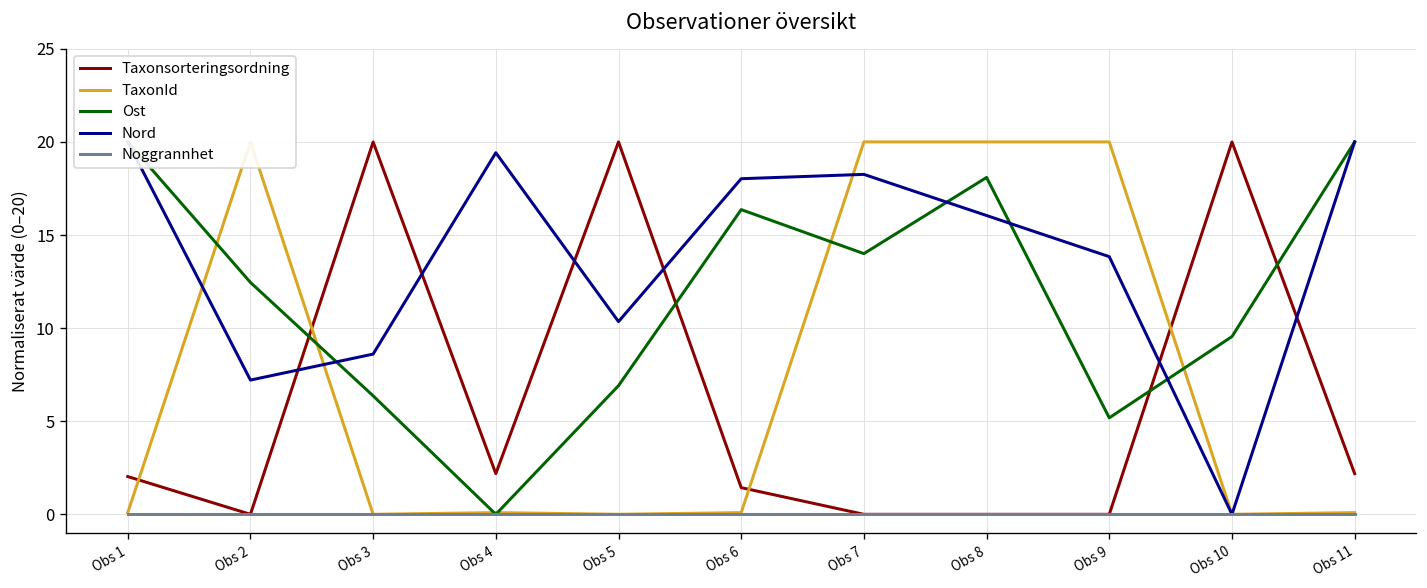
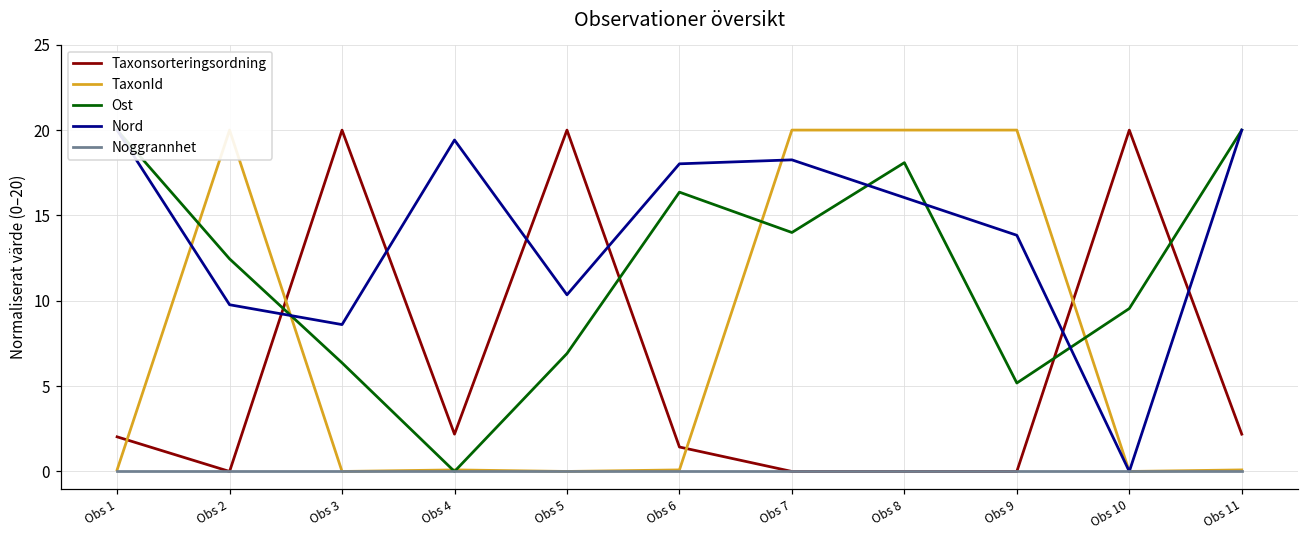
Nord, Obs 2: 7.2 -> 9.8
